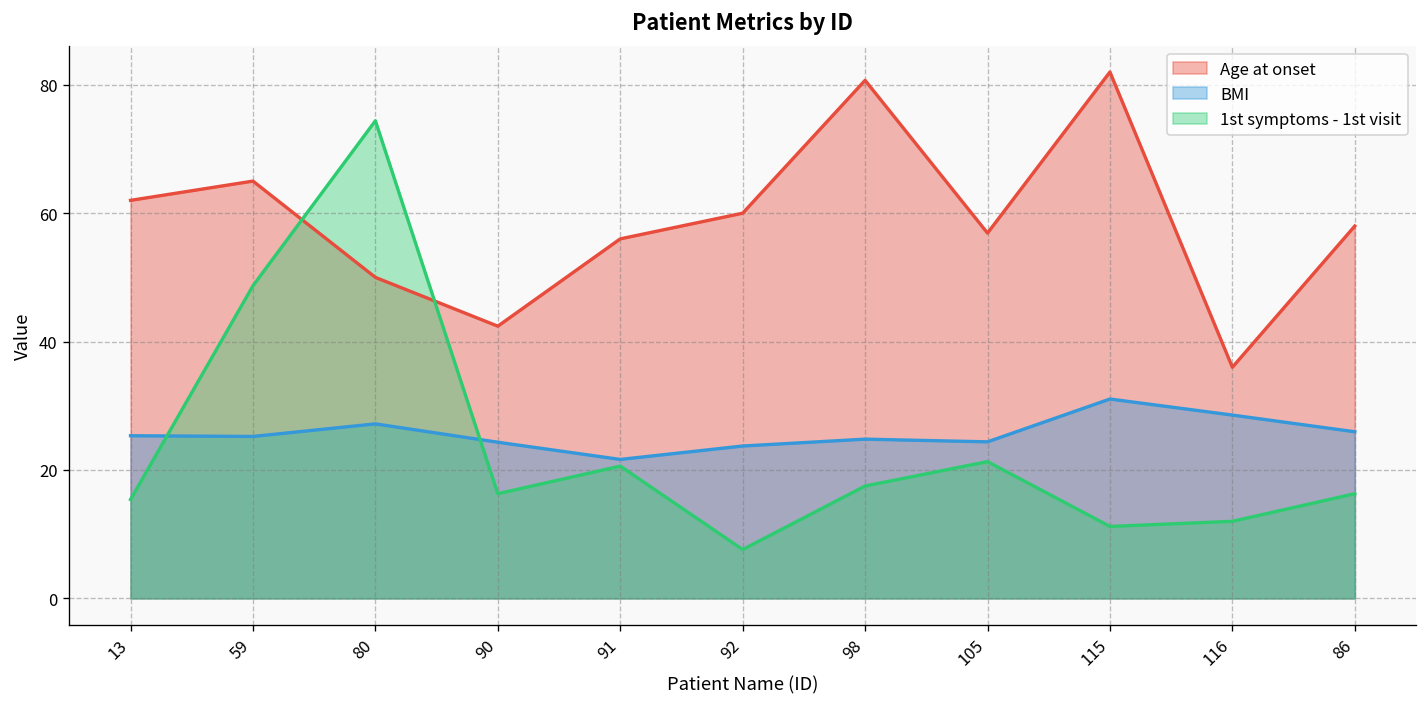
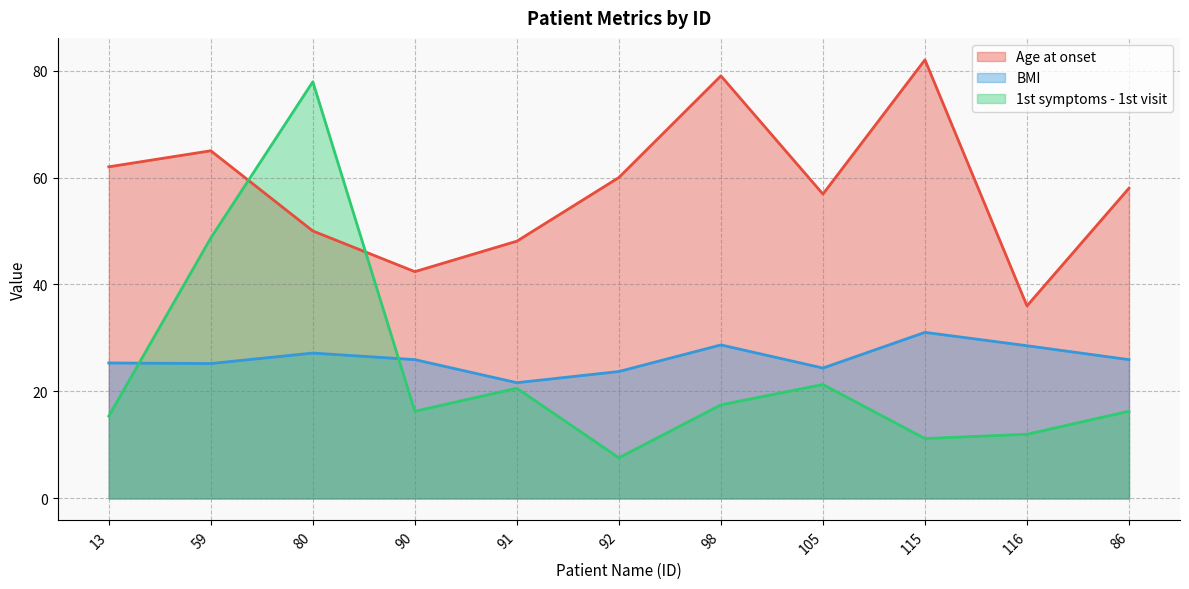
1st symptoms - 1st visit, 80: 74 -> 78
BMI, 90: 24 -> 26
Age at onset, 91: 56 -> 48
Age at onset, 98: 81 -> 79
BMI, 98: 25 -> 29
